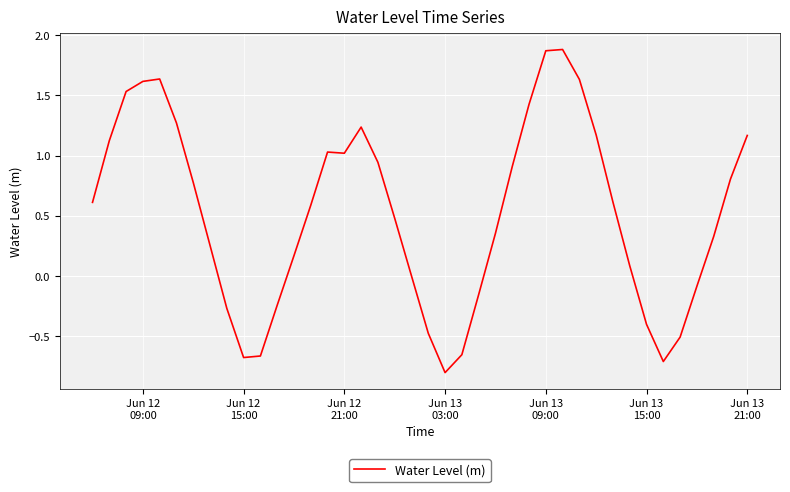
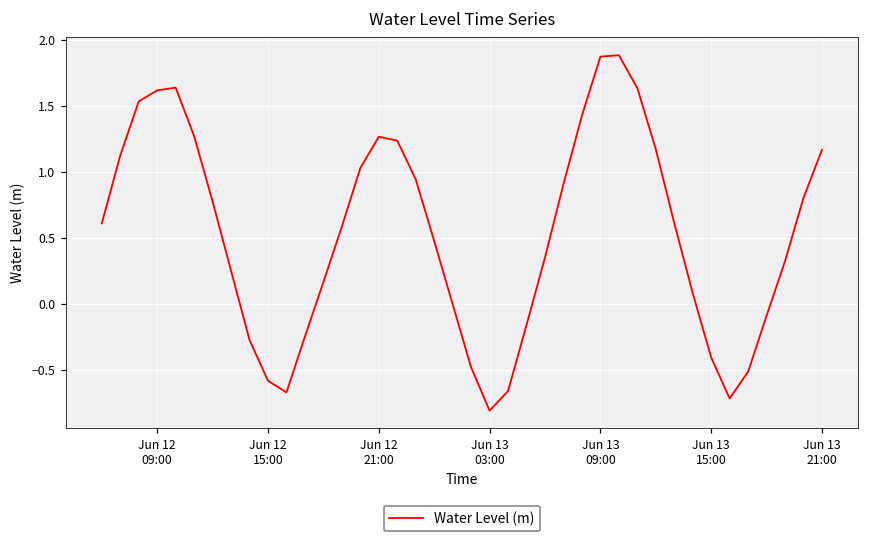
Jun 12 15:00: -0.68 -> -0.58
Jun 12 21:00: 1.02 -> 1.27
